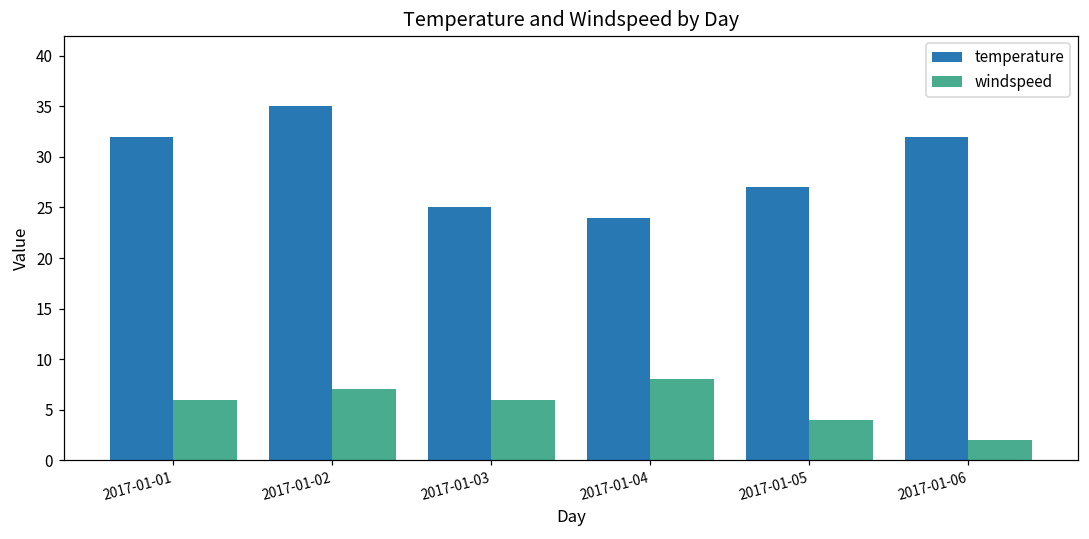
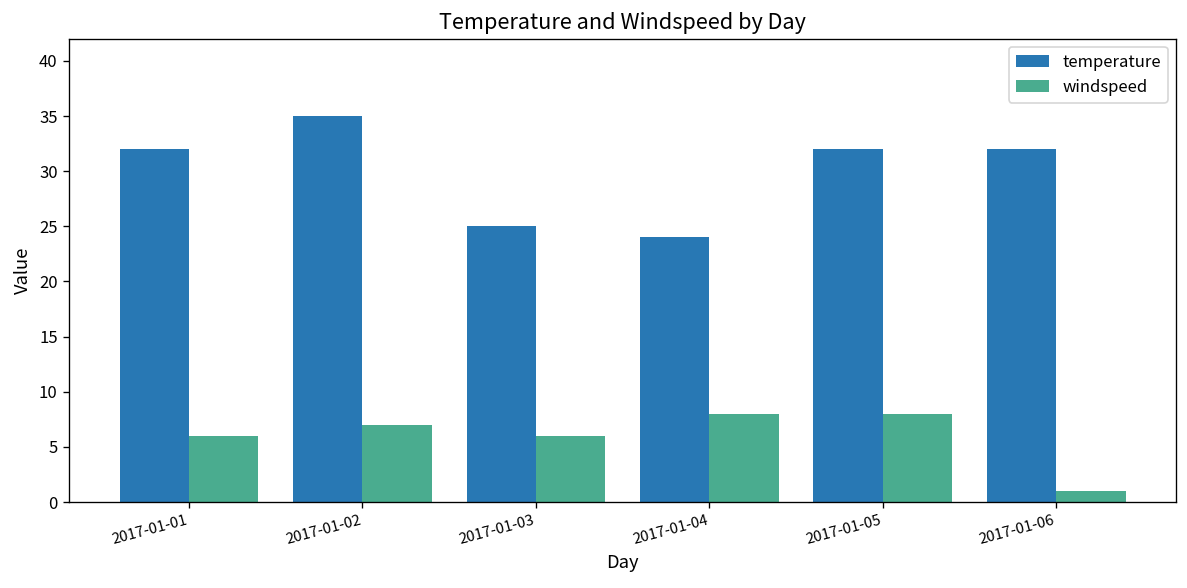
temperature, 2017-01-05: 27 -> 32
windspeed, 2017-01-05: 4 -> 8
windspeed, 2017-01-06: 2 -> 1
